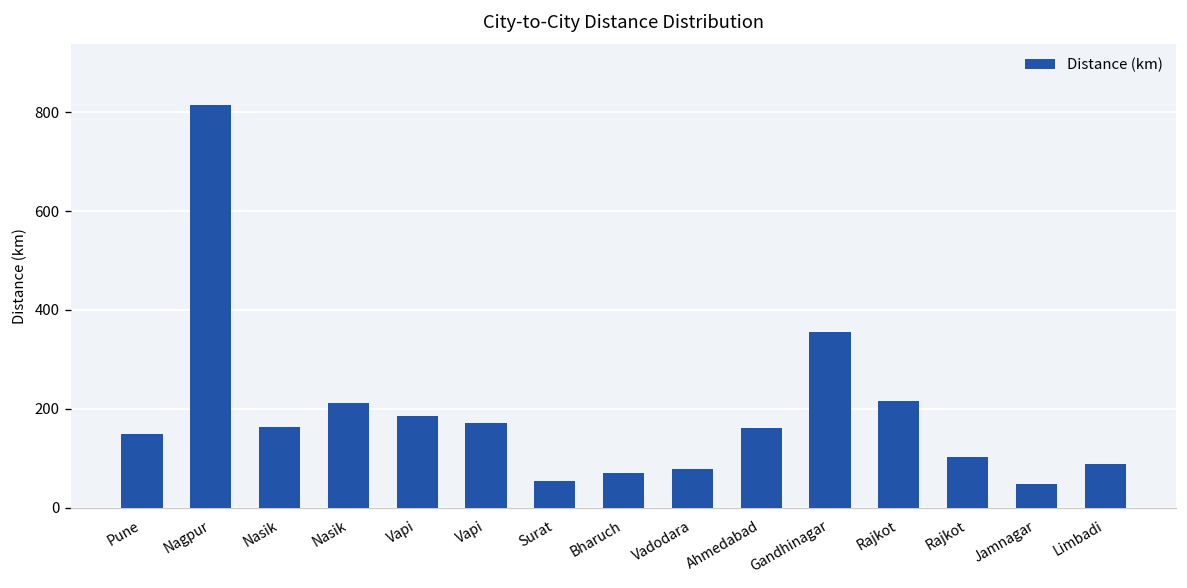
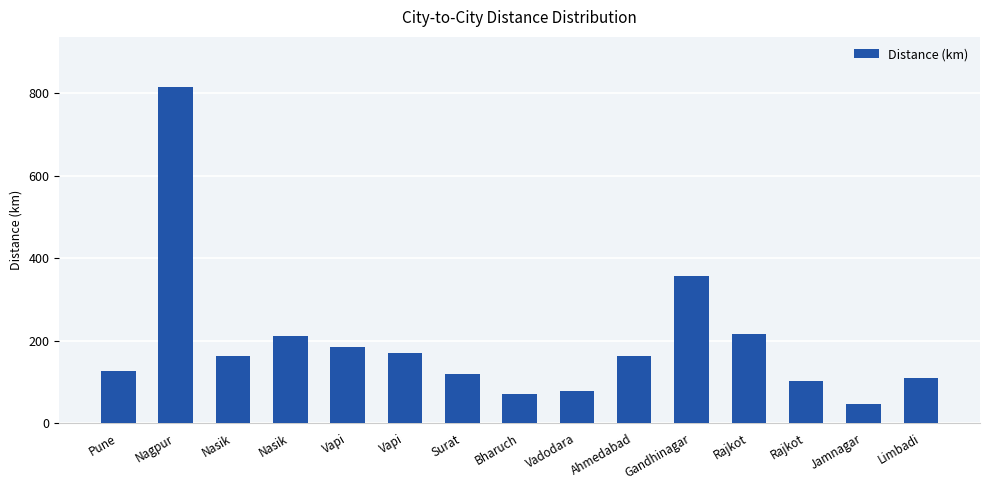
Pune: 150 -> 130
Surat: 50 -> 120
Limbadi: 90 -> 110
